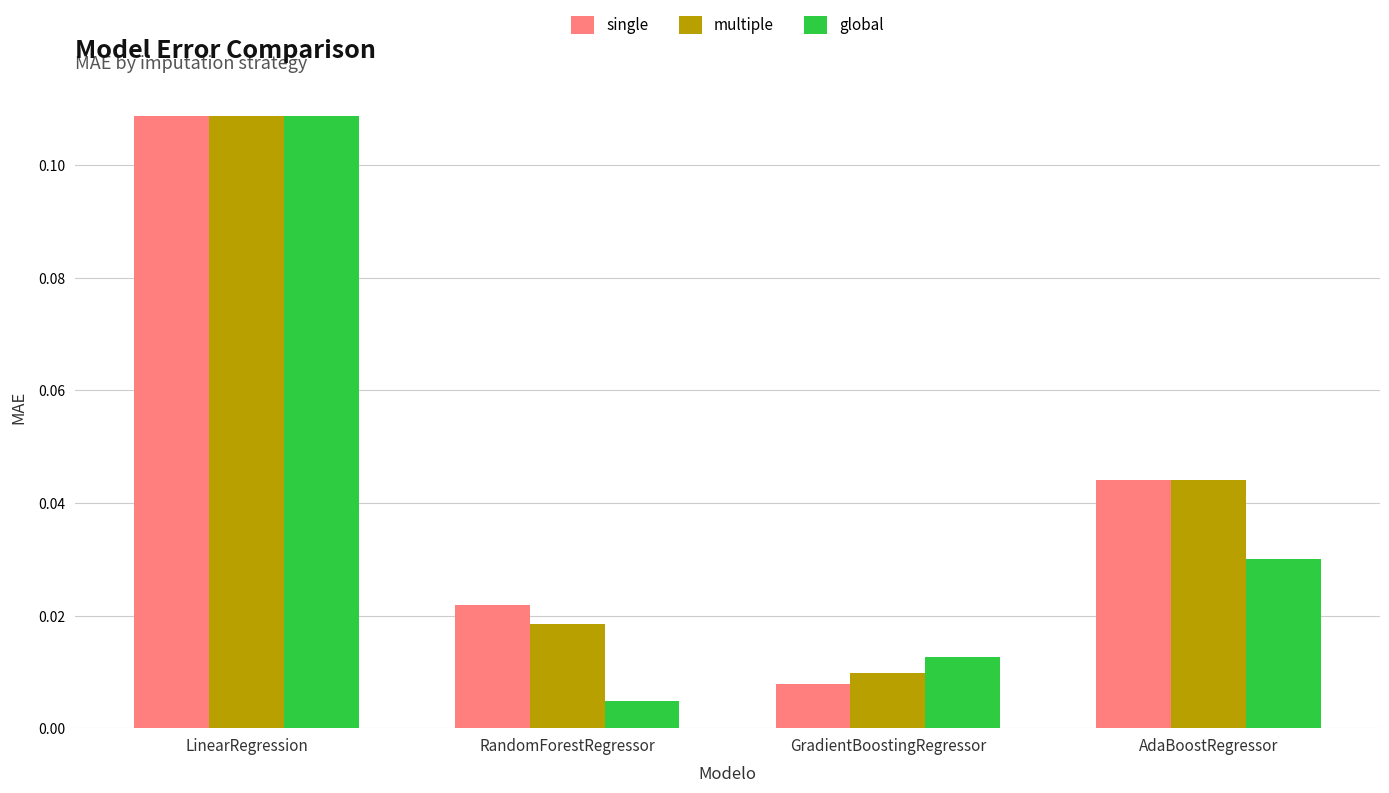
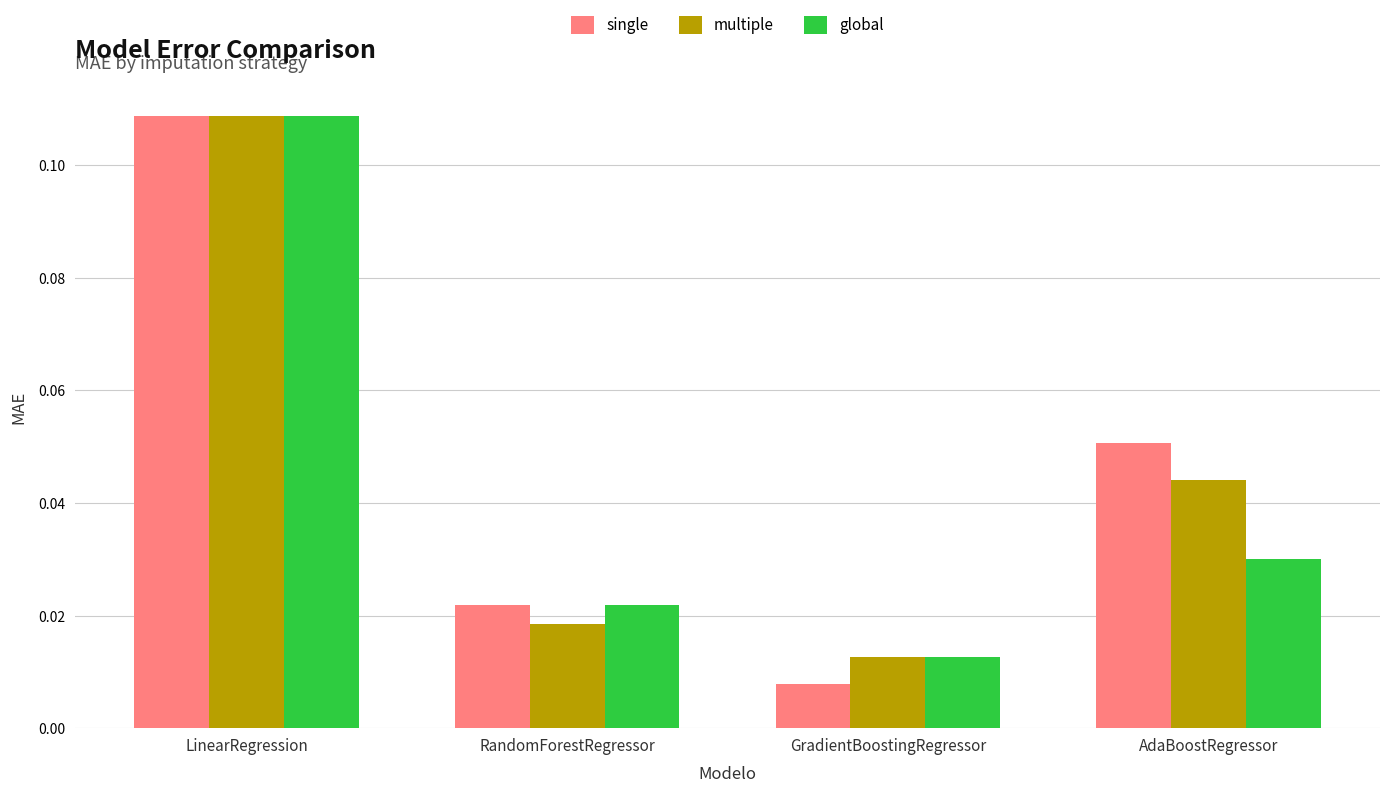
global, RandomForestRegressor: 0.005 -> 0.022
multiple, GradientBoostingRegressor: 0.010 -> 0.013
single, AdaBoostRegressor: 0.044 -> 0.051
